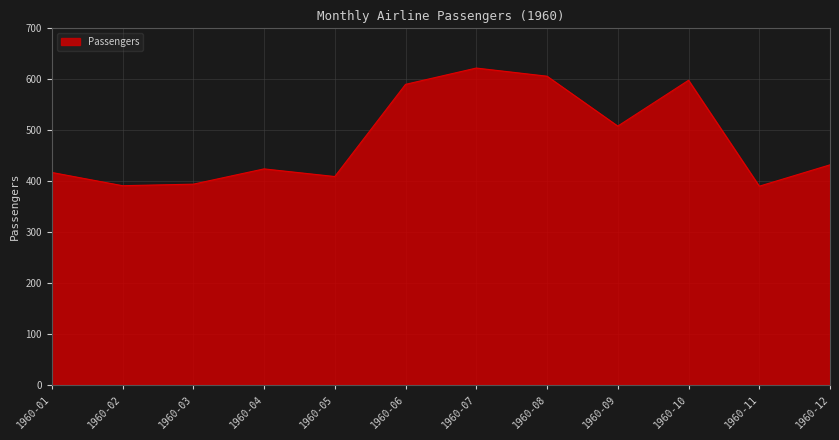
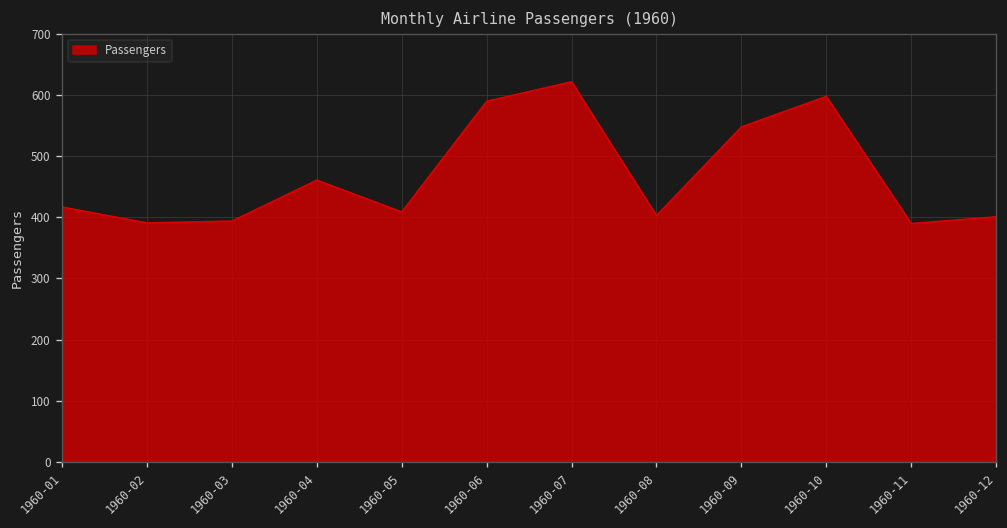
1960-04: 420 -> 460
1960-08: 610 -> 400
1960-09: 510 -> 550
1960-12: 430 -> 400
